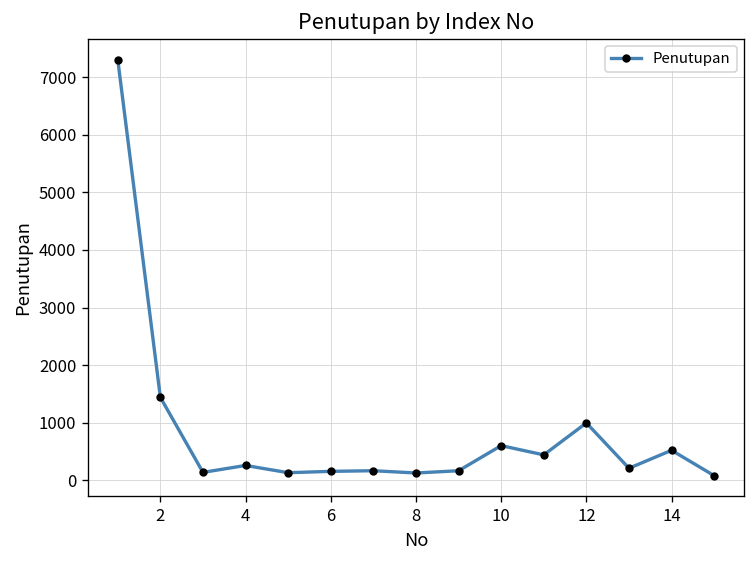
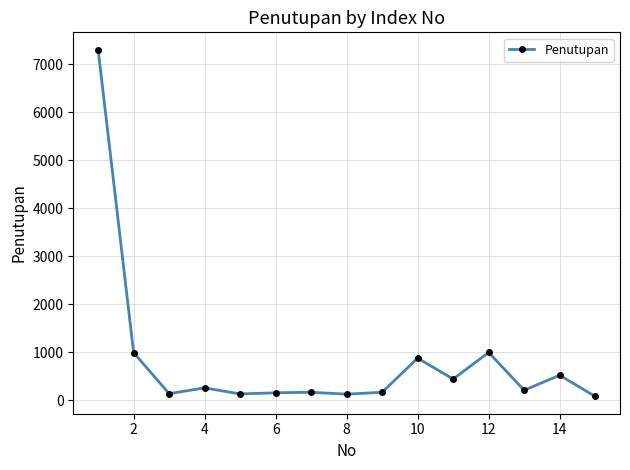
2: 1400 -> 1000
10: 600 -> 900
